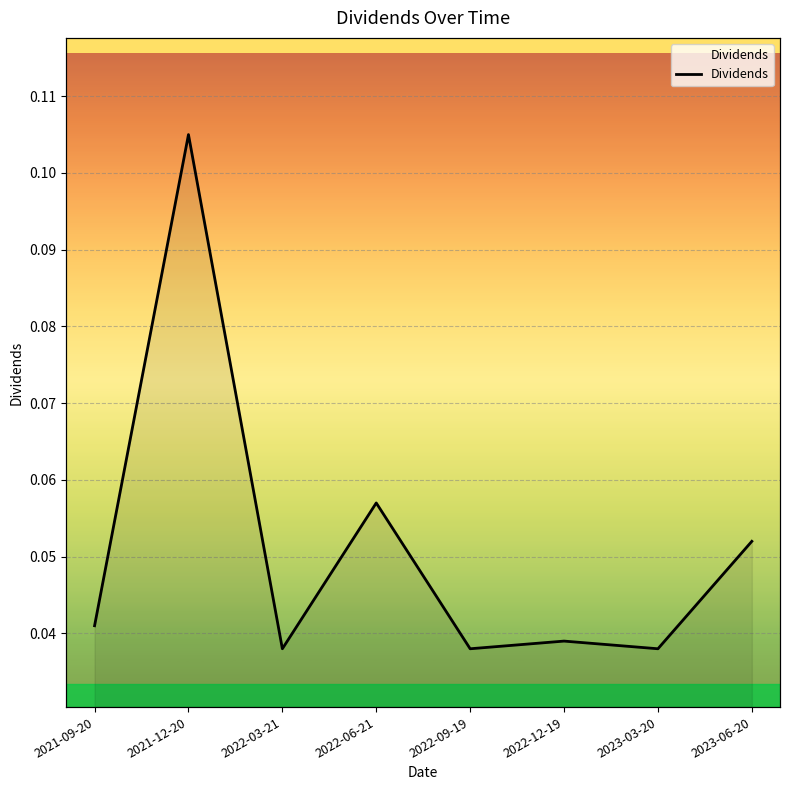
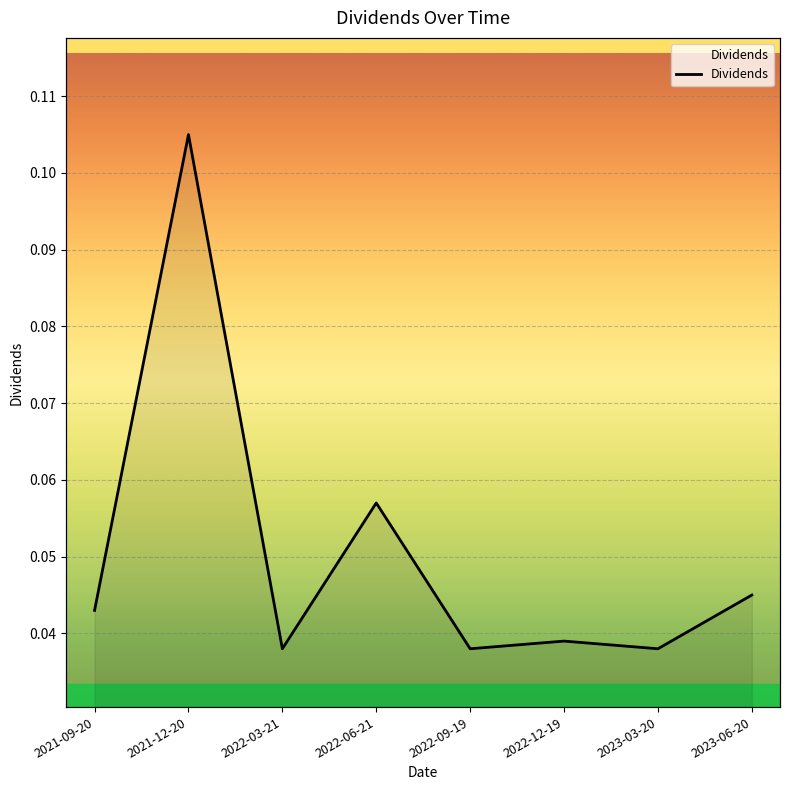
2021-09-20: 0.041 -> 0.043
2023-06-20: 0.052 -> 0.045
